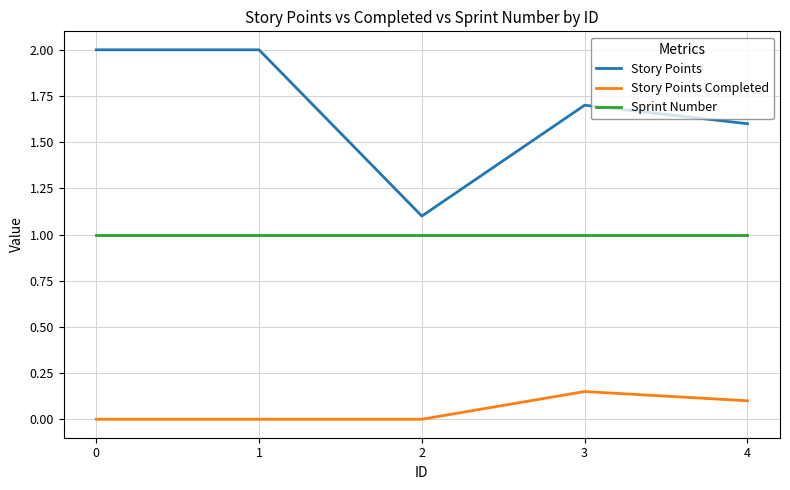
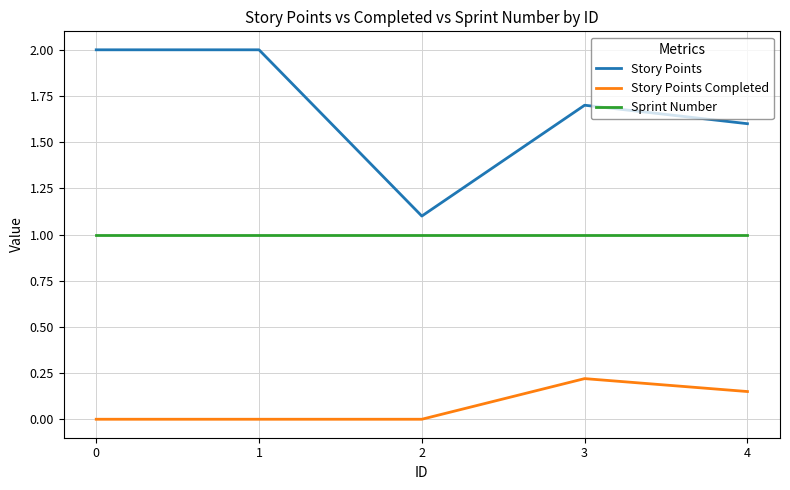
Story Points Completed, 3: 0.15 -> 0.22
Story Points Completed, 4: 0.10 -> 0.15
